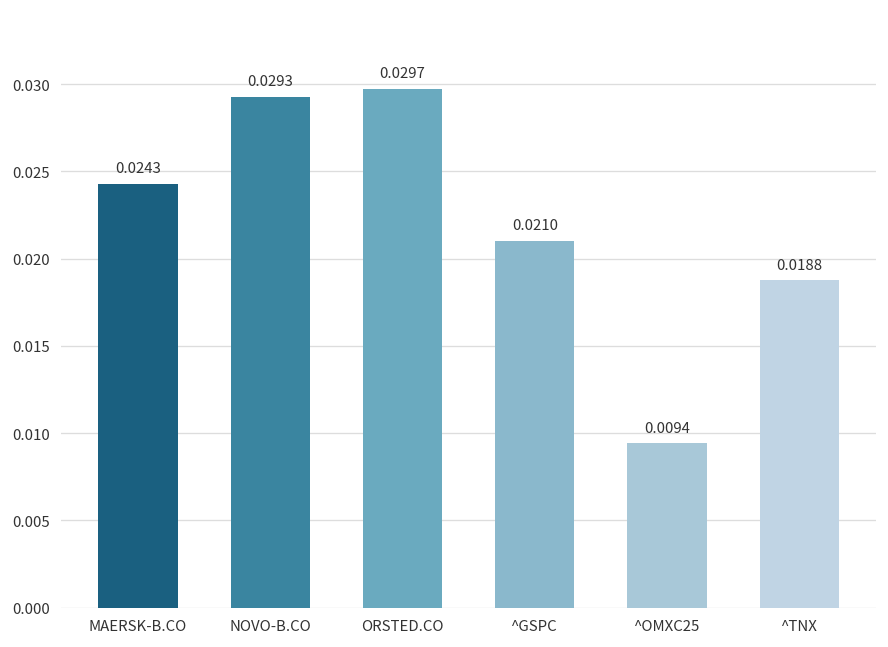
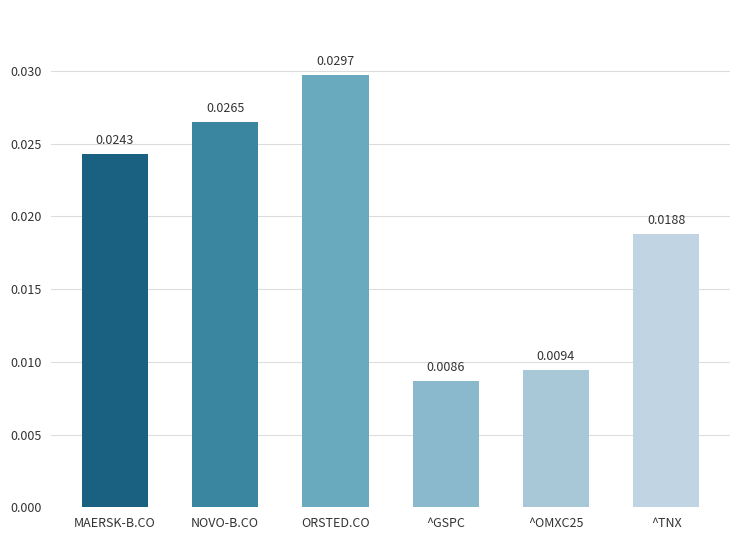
NOVO-B.CO: 0.0293 -> 0.0265
^GSPC: 0.0210 -> 0.0086
